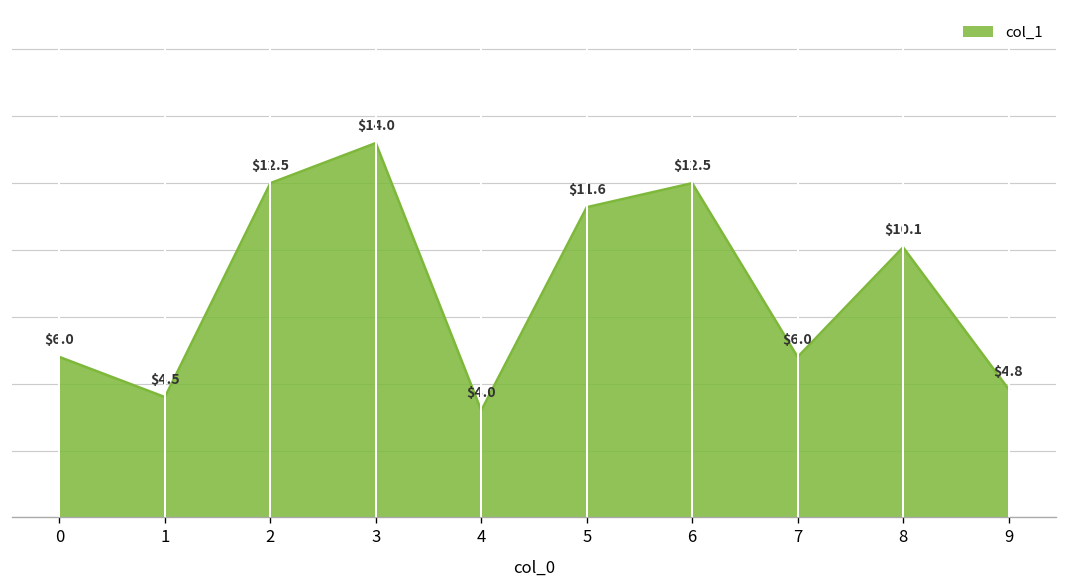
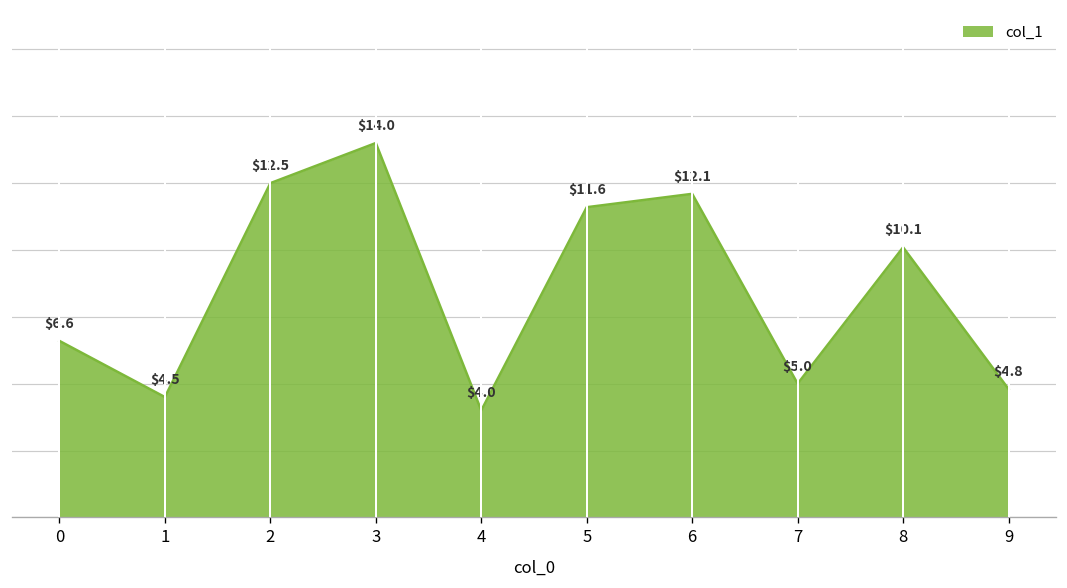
0: $6.0 -> $6.6
6: $12.5 -> $12.1
7: $6.0 -> $5.0
